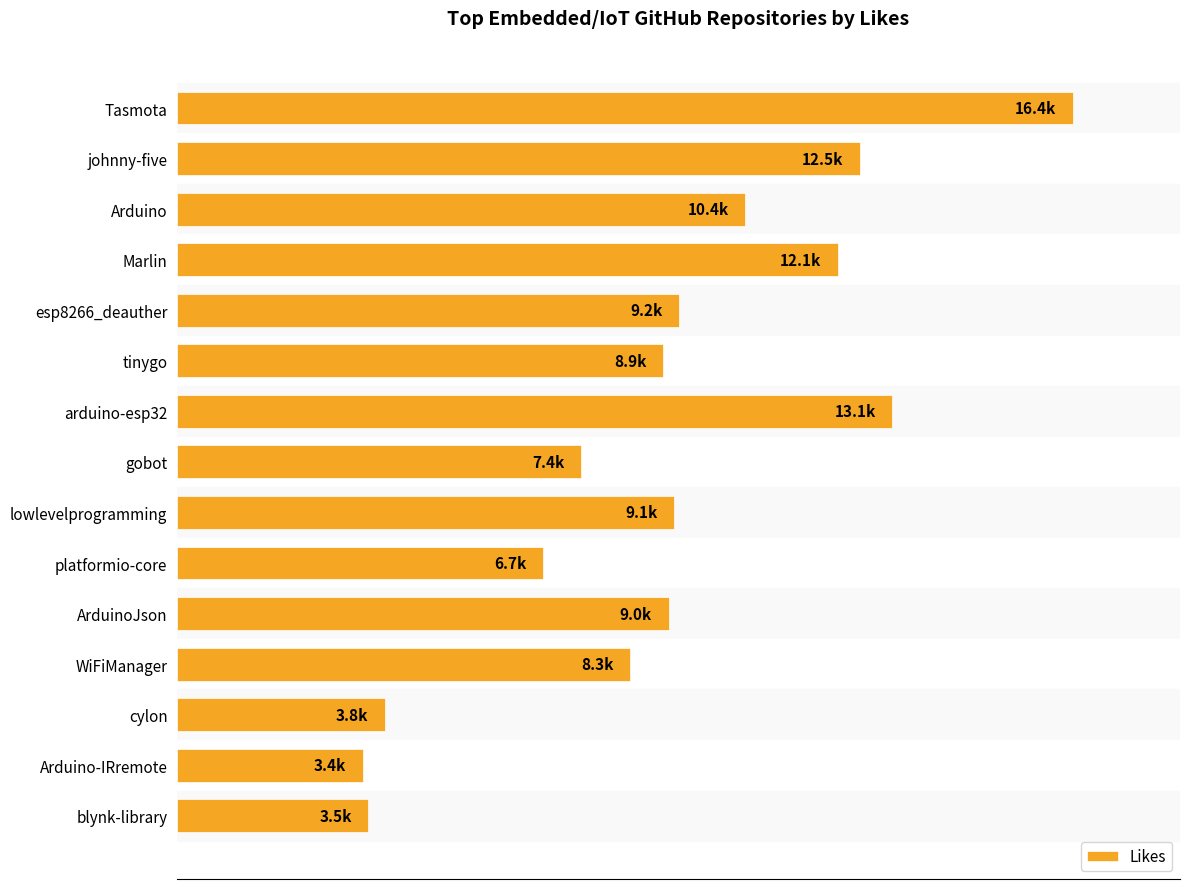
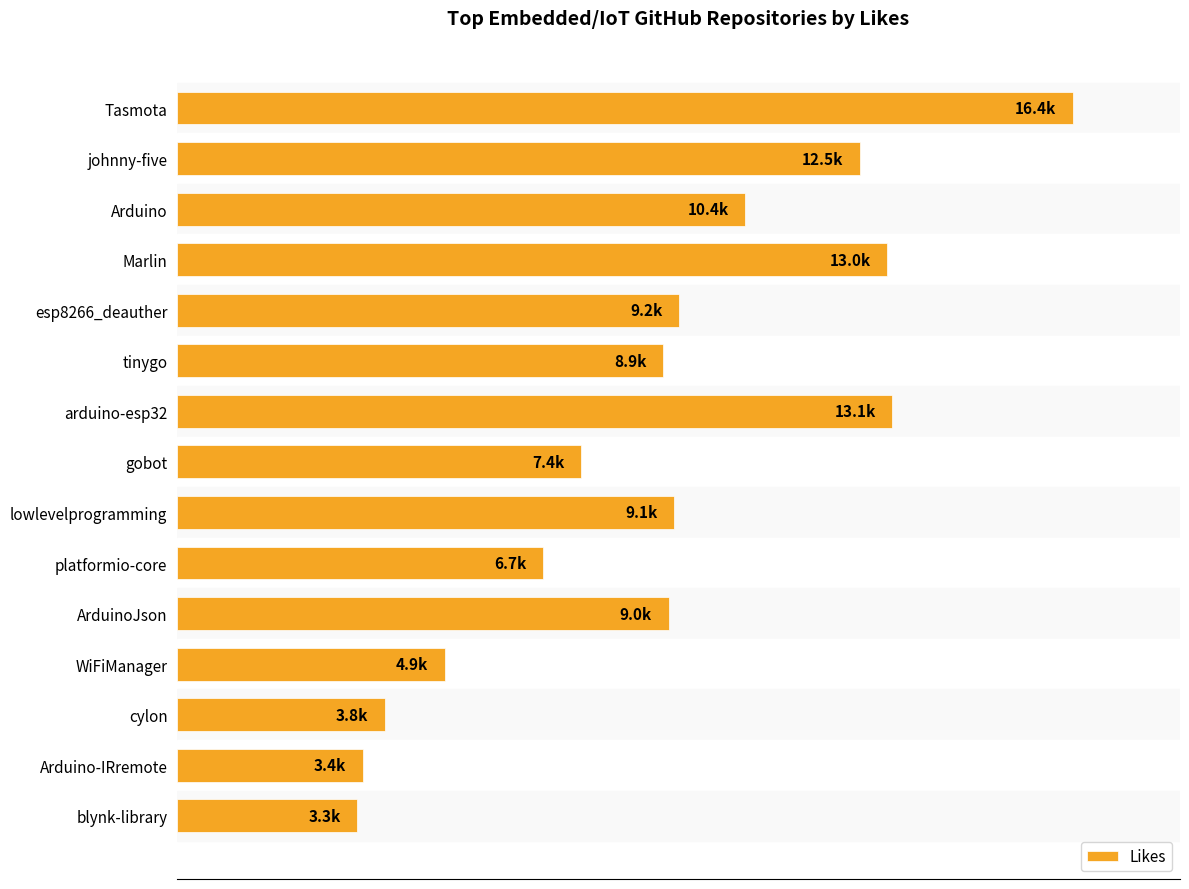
Marlin: 12.1k -> 13.0k
WiFiManager: 8.3k -> 4.9k
blynk-library: 3.5k -> 3.3k
